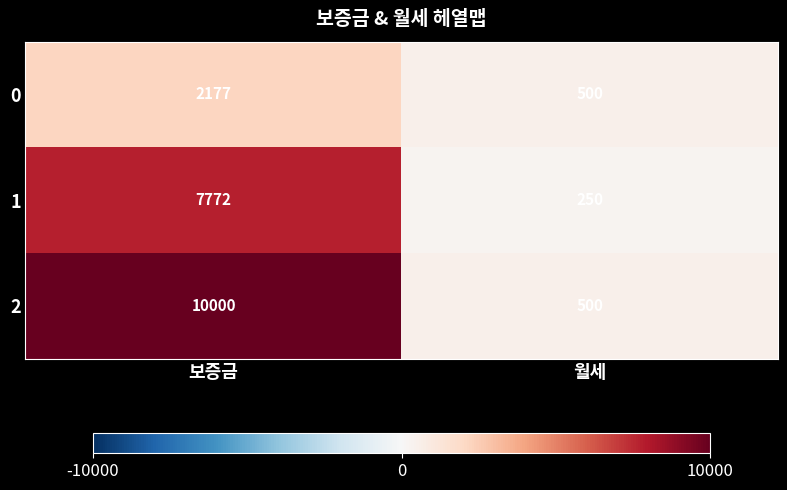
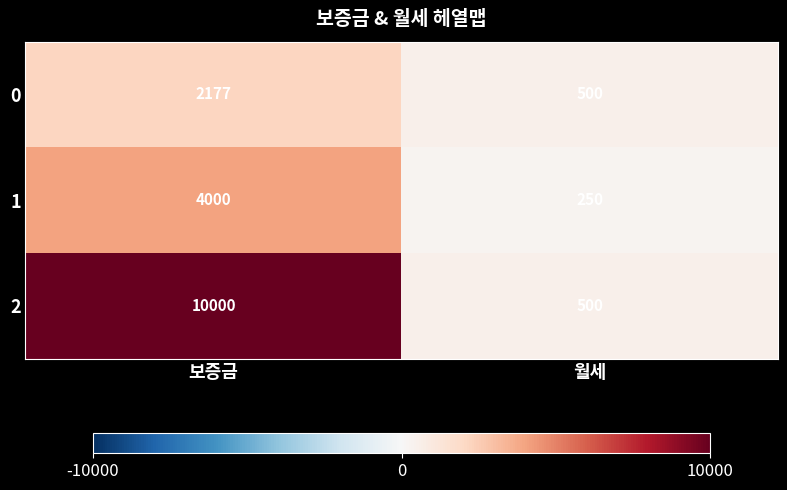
1, 보증금: 7772 -> 4000
